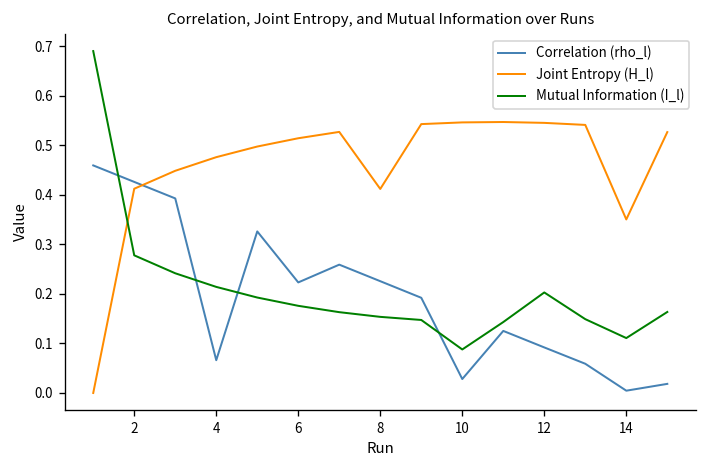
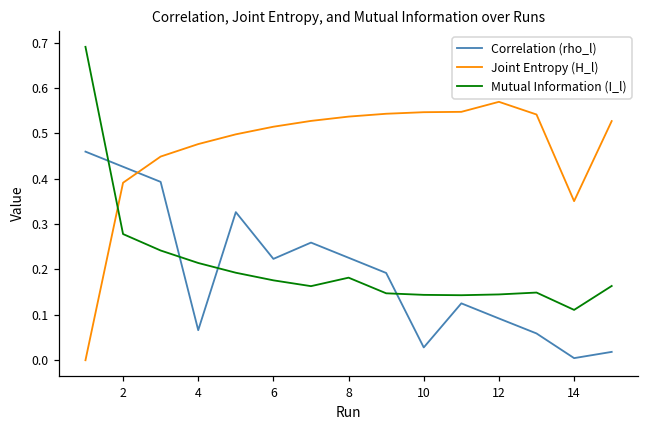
Joint Entropy (H_l), 2: 0.41 -> 0.39
Joint Entropy (H_l), 8: 0.41 -> 0.54
Mutual Information (I_l), 8: 0.15 -> 0.18
Mutual Information (I_l), 10: 0.09 -> 0.14
Joint Entropy (H_l), 12: 0.55 -> 0.57
Mutual Information (I_l), 12: 0.20 -> 0.14
